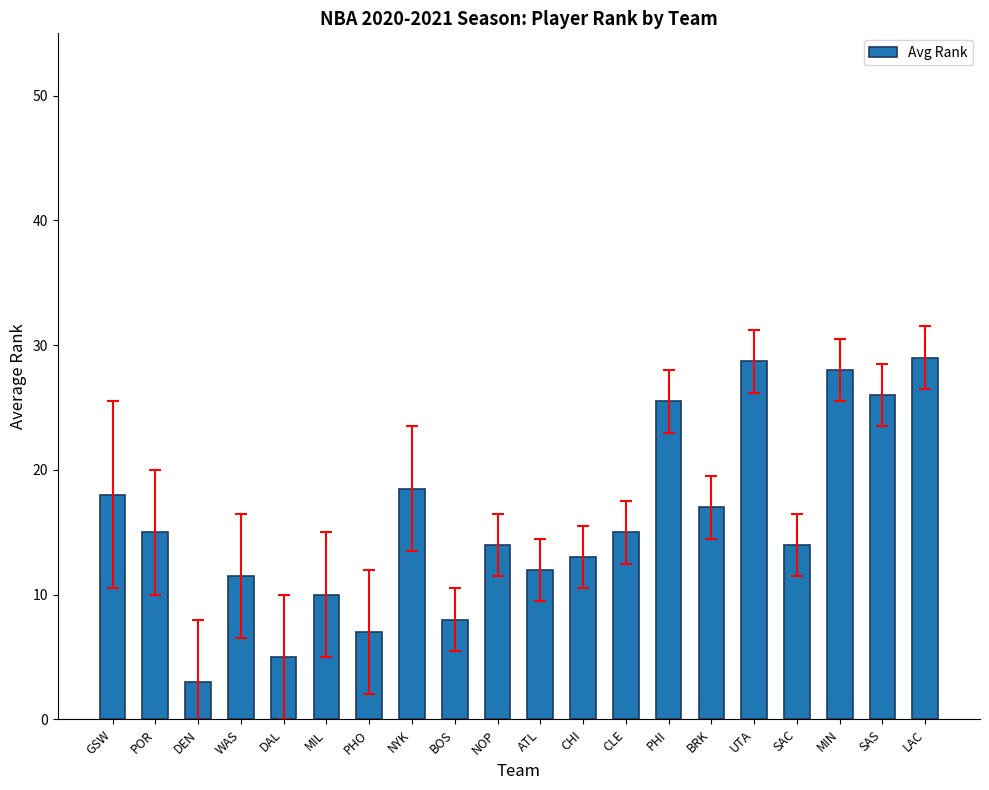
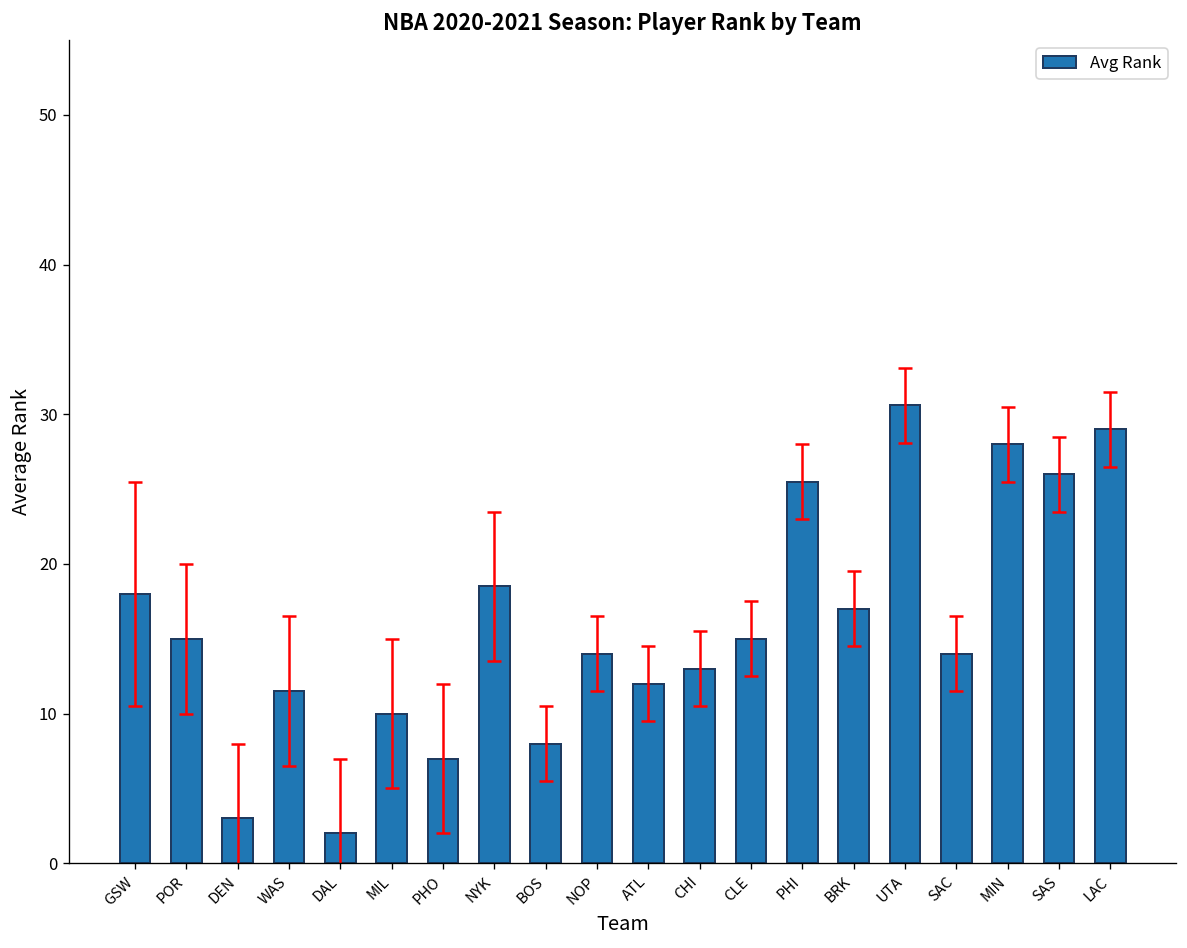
Avg Rank, DAL: 5 -> 2
Avg Rank, UTA: 28.7 -> 30.6
